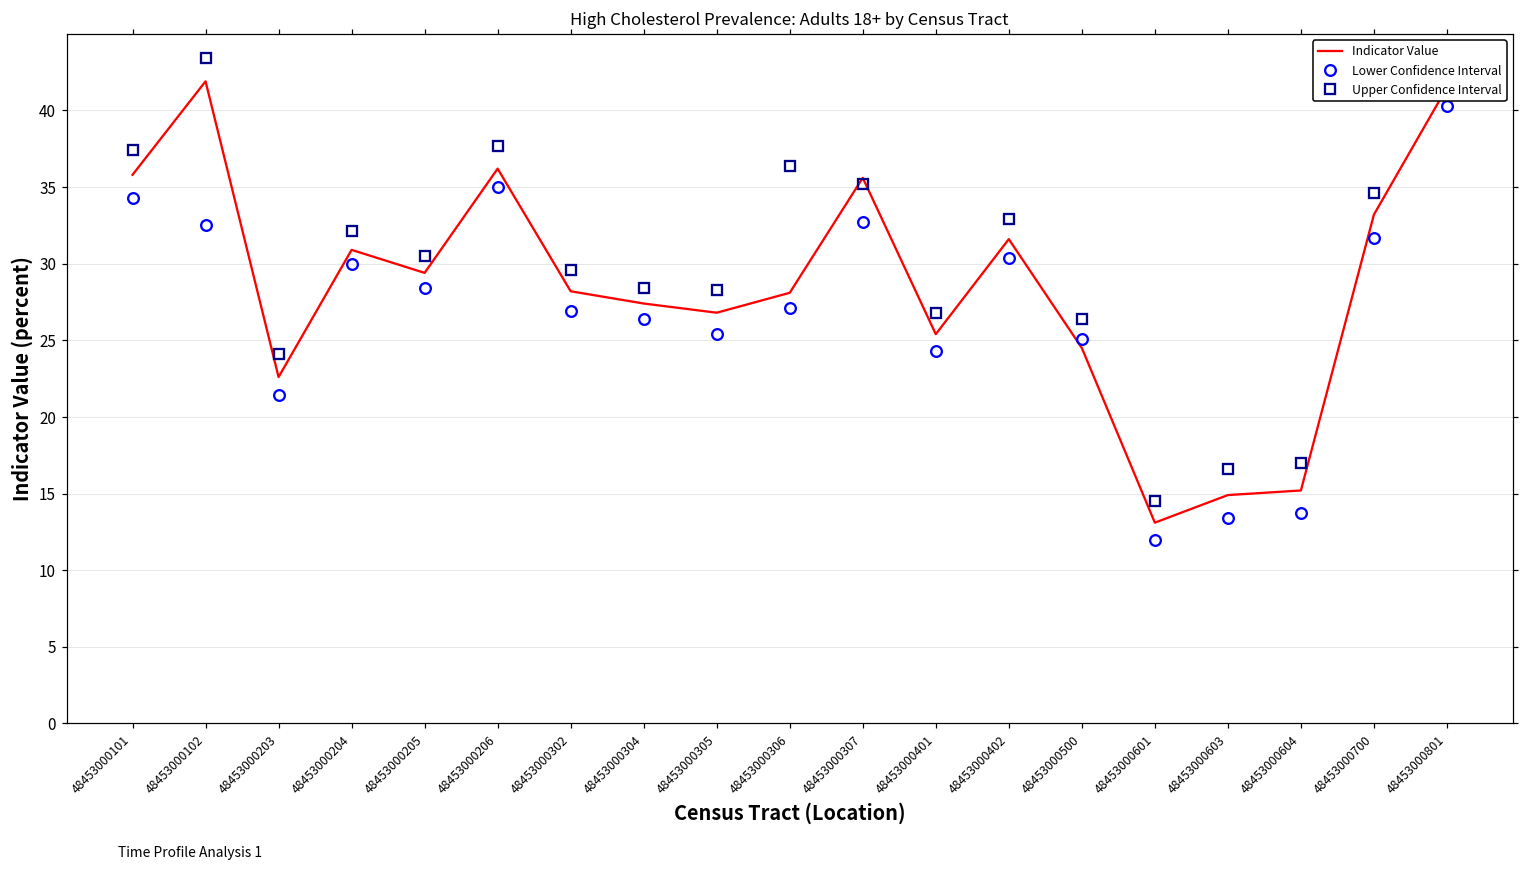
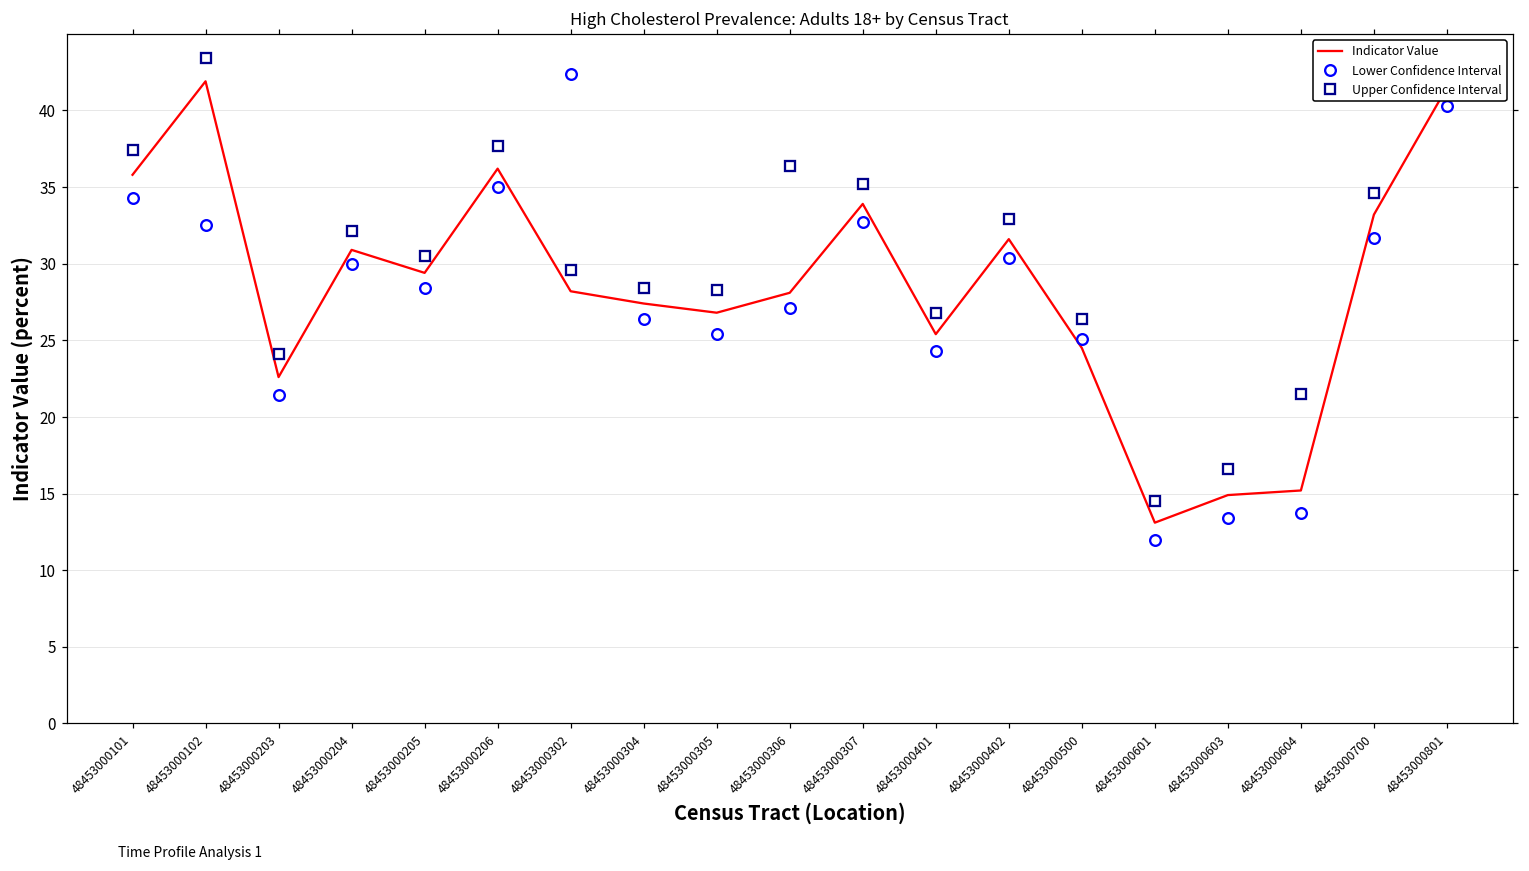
Lower Confidence Interval, 48453000302: 26.9 -> 42.4
Indicator Value, 48453000307: 35.6 -> 33.9
Upper Confidence Interval, 48453000604: 17.0 -> 21.5
